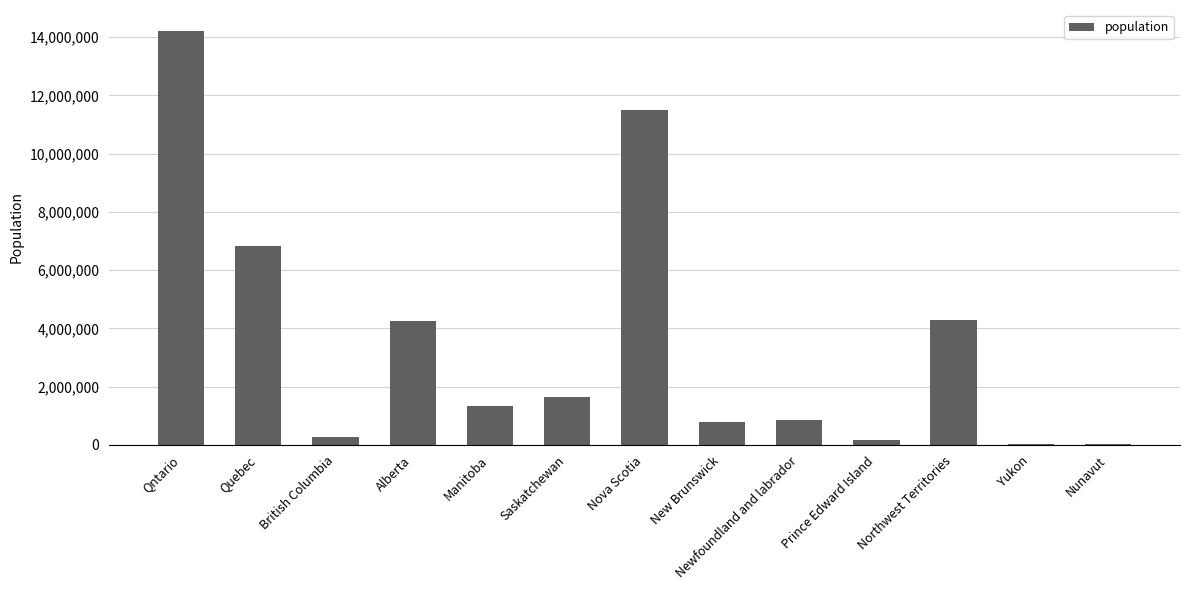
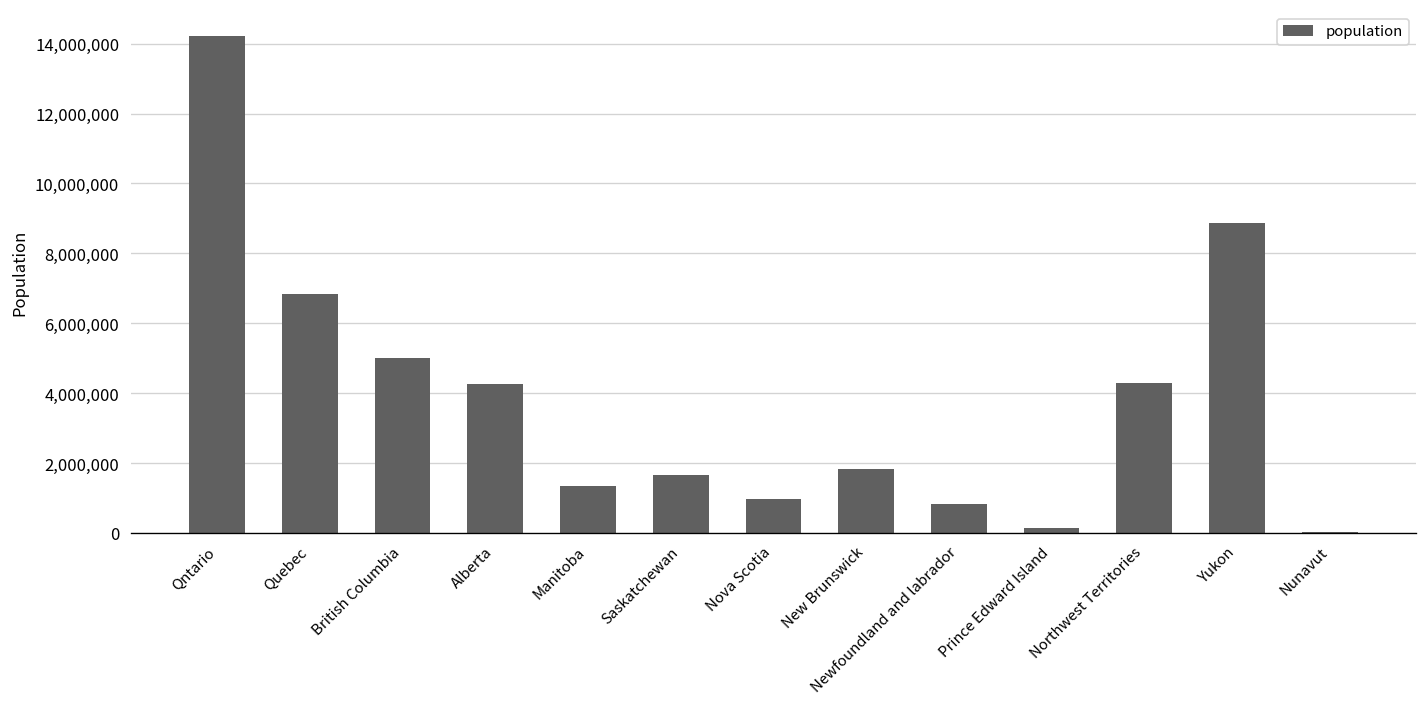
British Columbia: 300,000 -> 5,000,000
Nova Scotia: 11,500,000 -> 1,000,000
New Brunswick: 800,000 -> 1,800,000
Yukon: 0 -> 8,900,000
